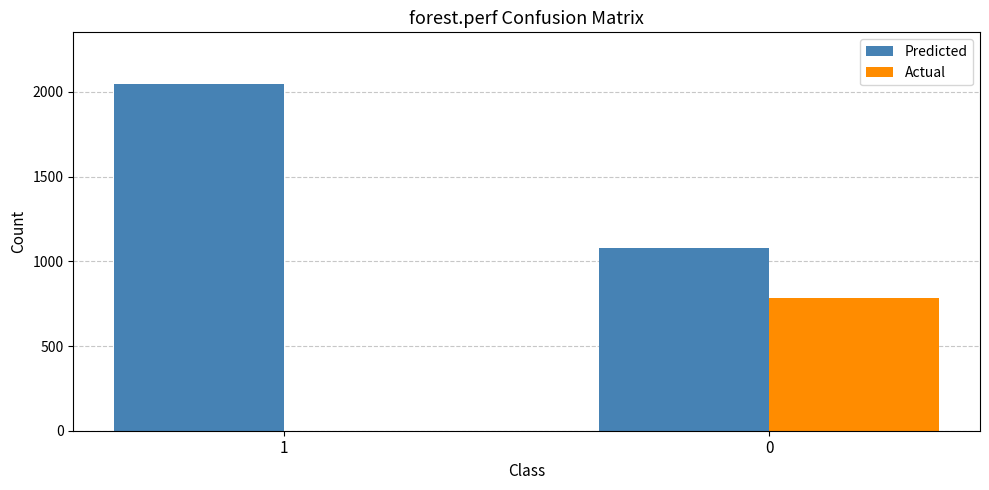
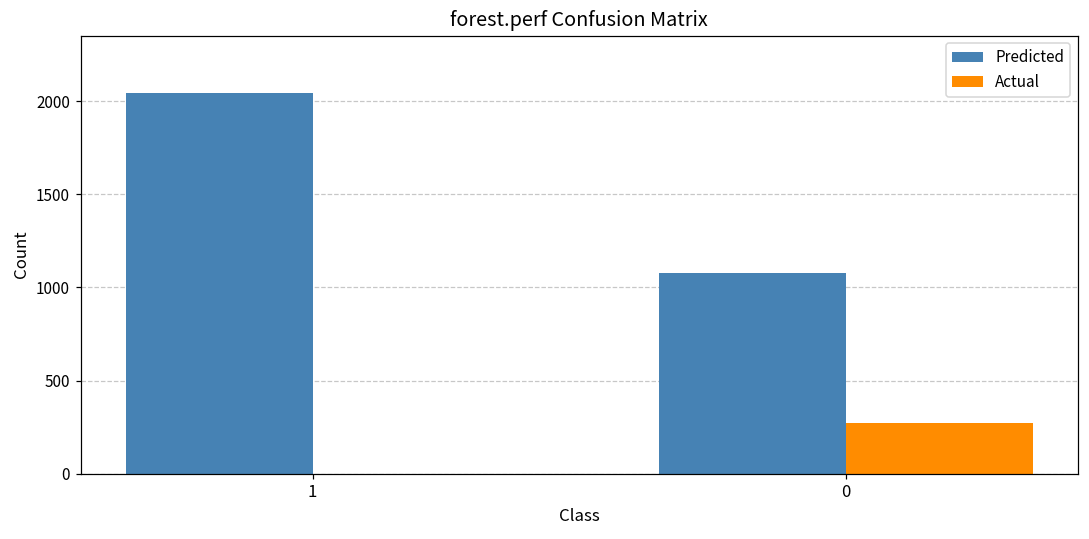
Actual, 0: 780 -> 270
